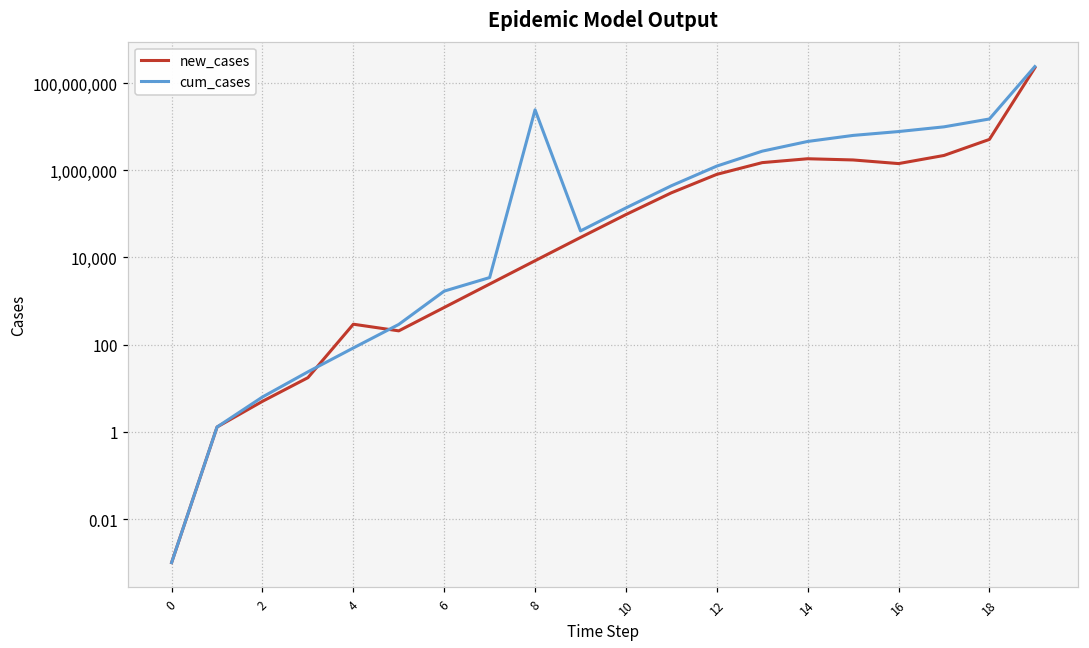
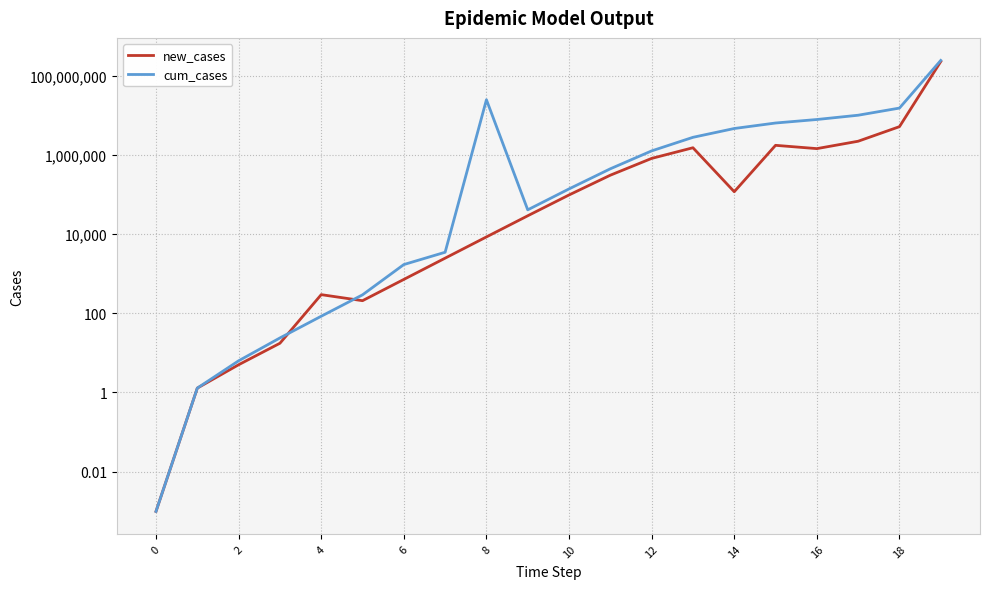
new_cases, 14: 2,000,000 -> 120,000
